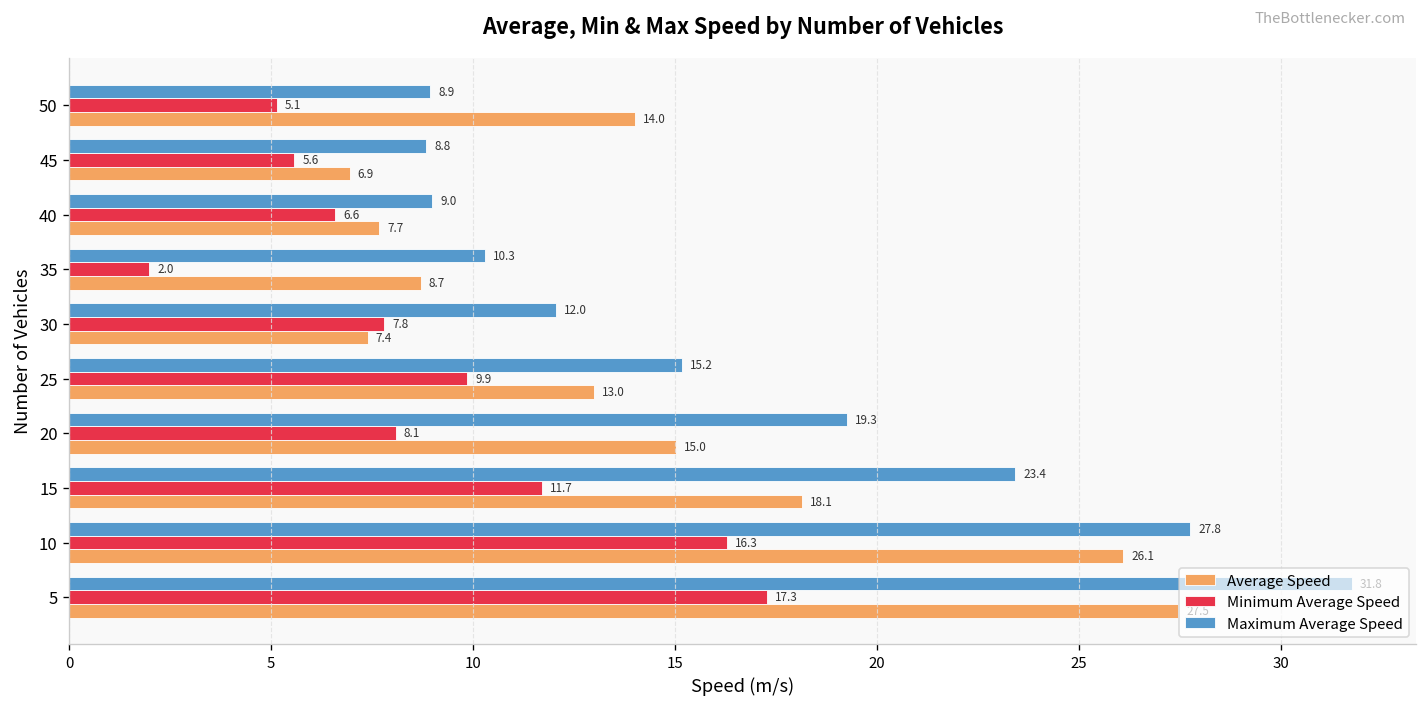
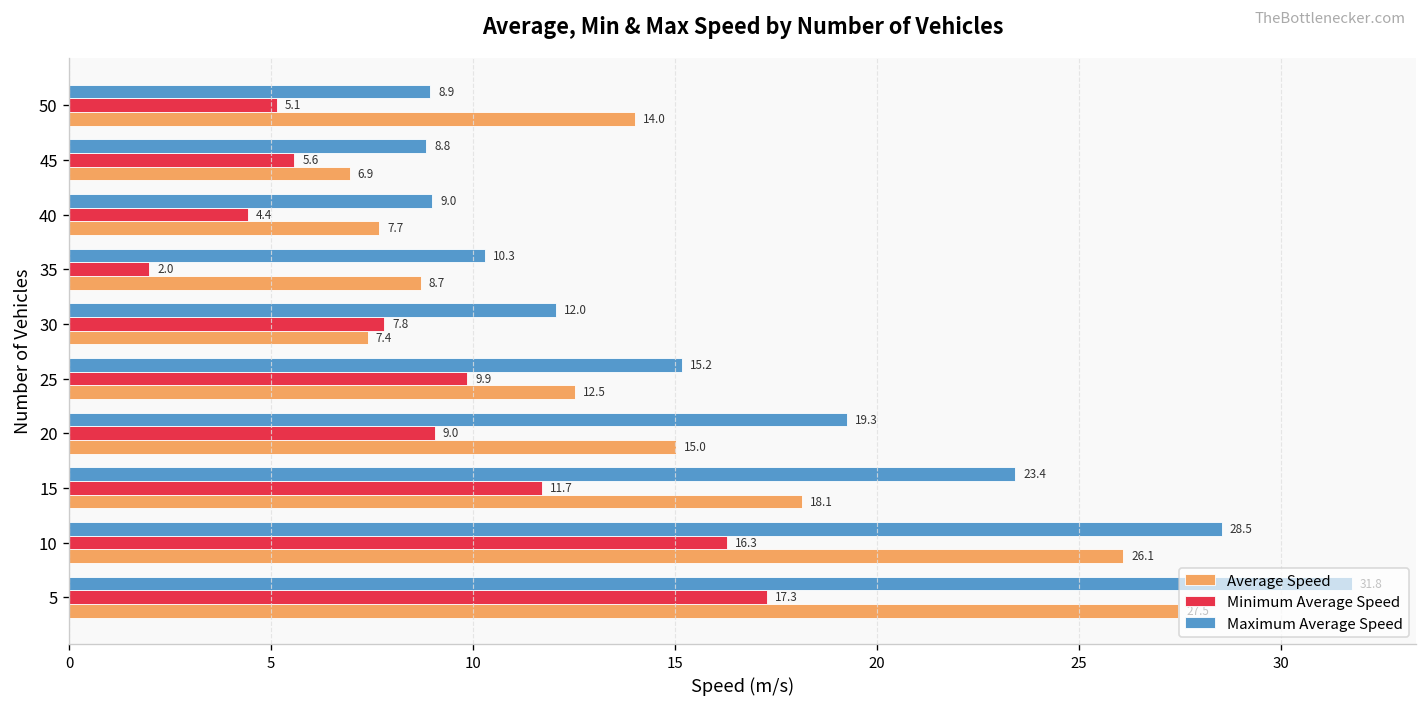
Minimum Average Speed, 40: 6.6 -> 4.4
Average Speed, 25: 13.0 -> 12.5
Minimum Average Speed, 20: 8.1 -> 9.0
Maximum Average Speed, 10: 27.8 -> 28.5
